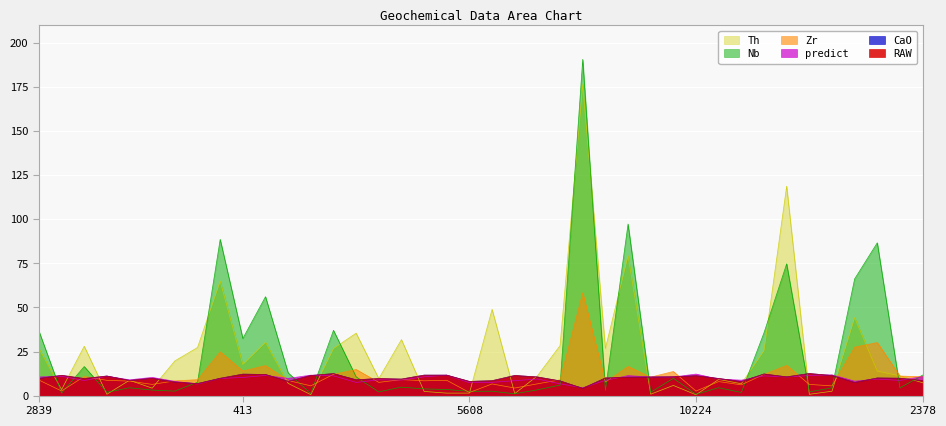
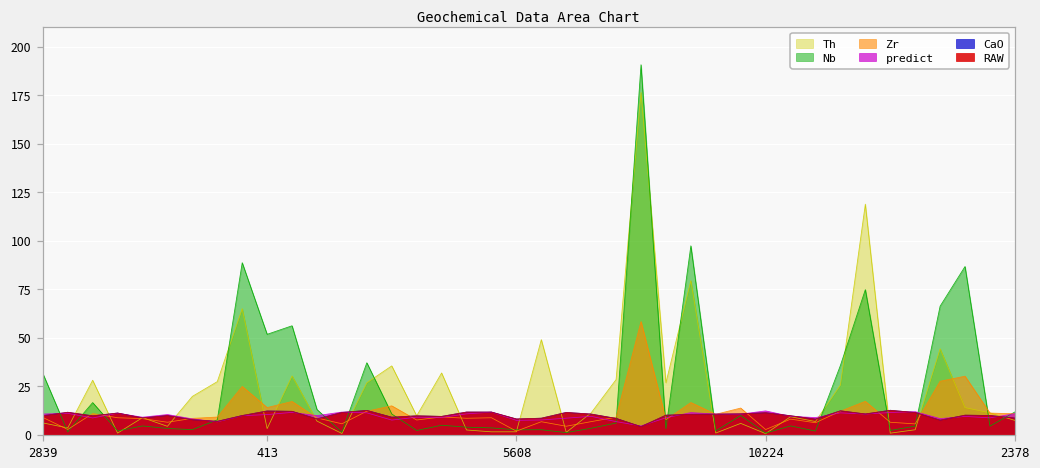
Th, 2839: 27 -> 6
Nb, 2839: 37 -> 32
Th, 413: 18 -> 3
Nb, 413: 32 -> 52
